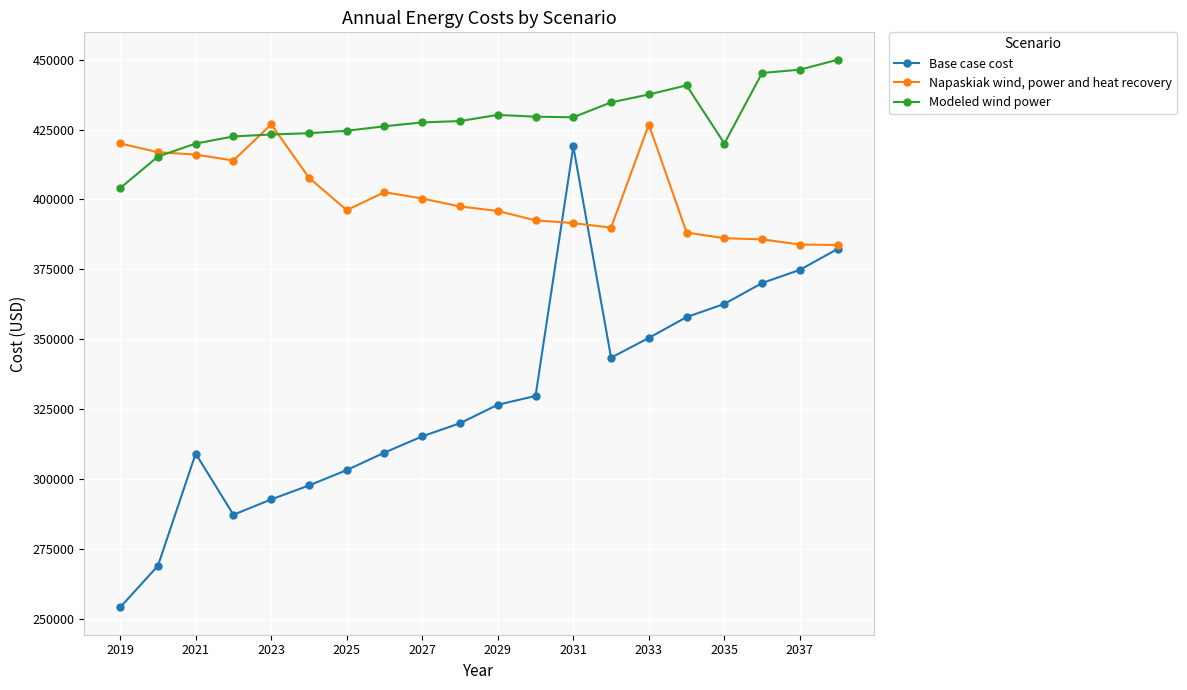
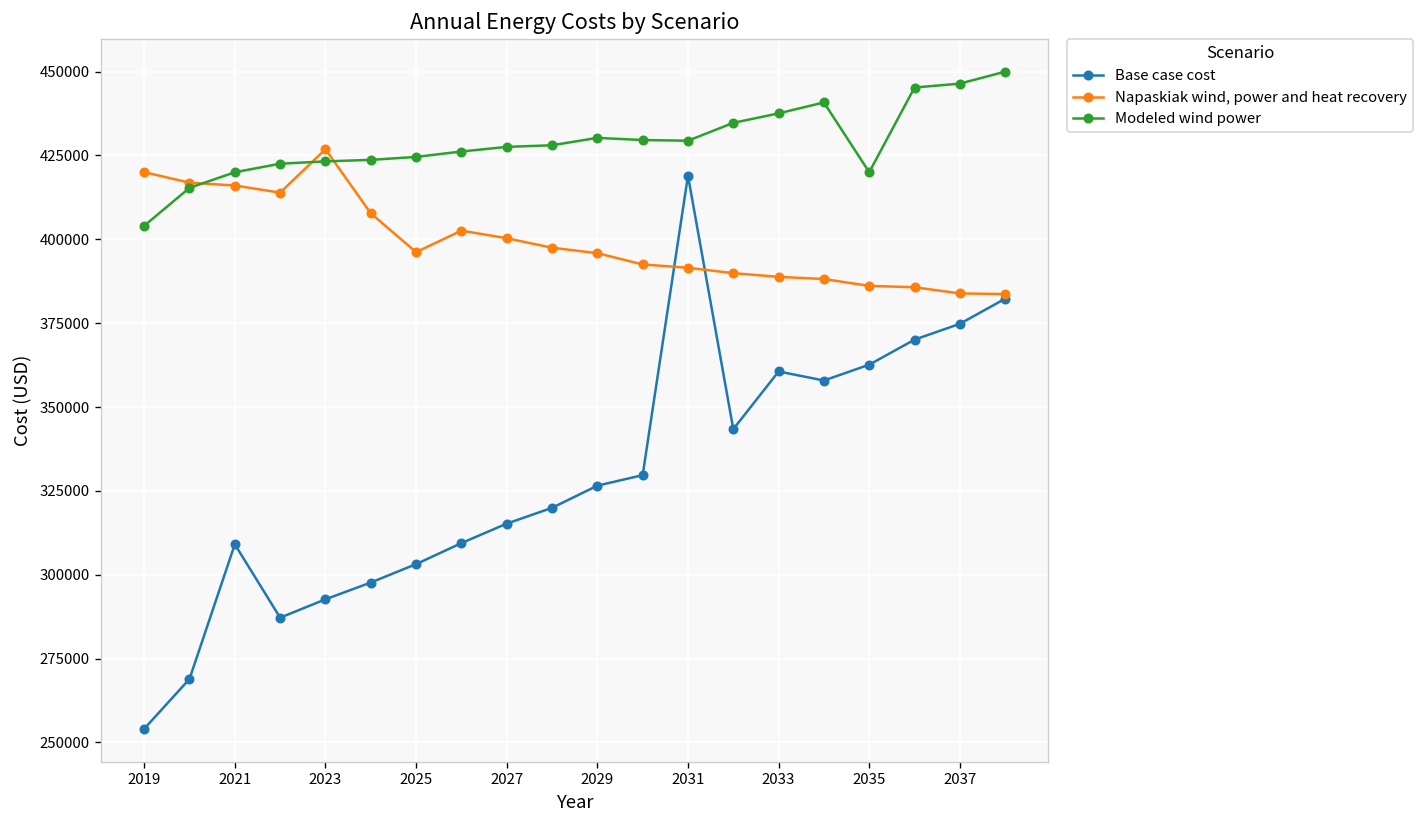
Base case cost, 2033: 350000 -> 361000
Napaskiak wind, power and heat recovery, 2033: 427000 -> 389000
